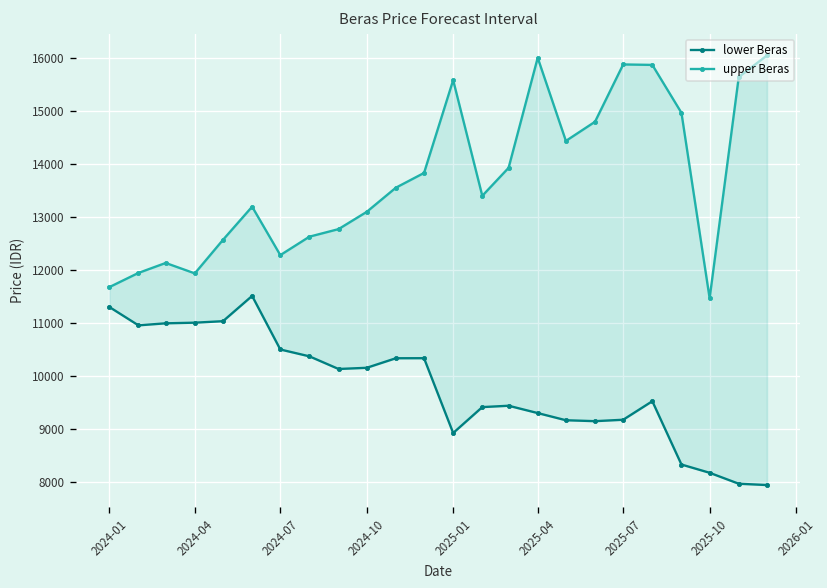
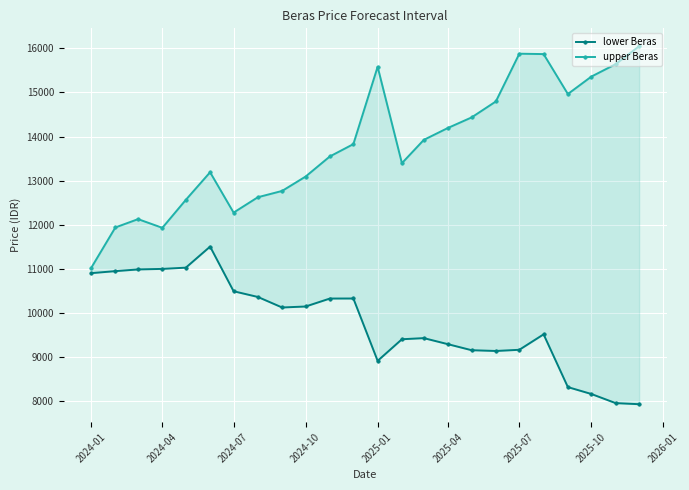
lower Beras, 2024-01: 11300 -> 10900
upper Beras, 2024-01: 11700 -> 11000
upper Beras, 2025-04: 16000 -> 14200
upper Beras, 2025-10: 11500 -> 15400
